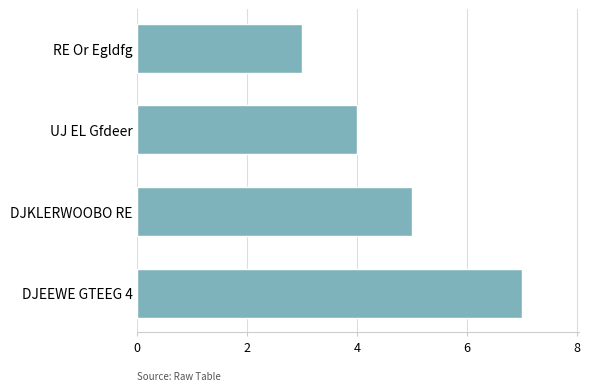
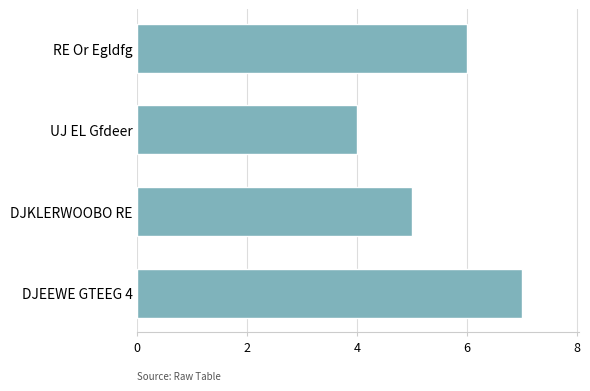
RE Or Egldfg: 3 -> 6
